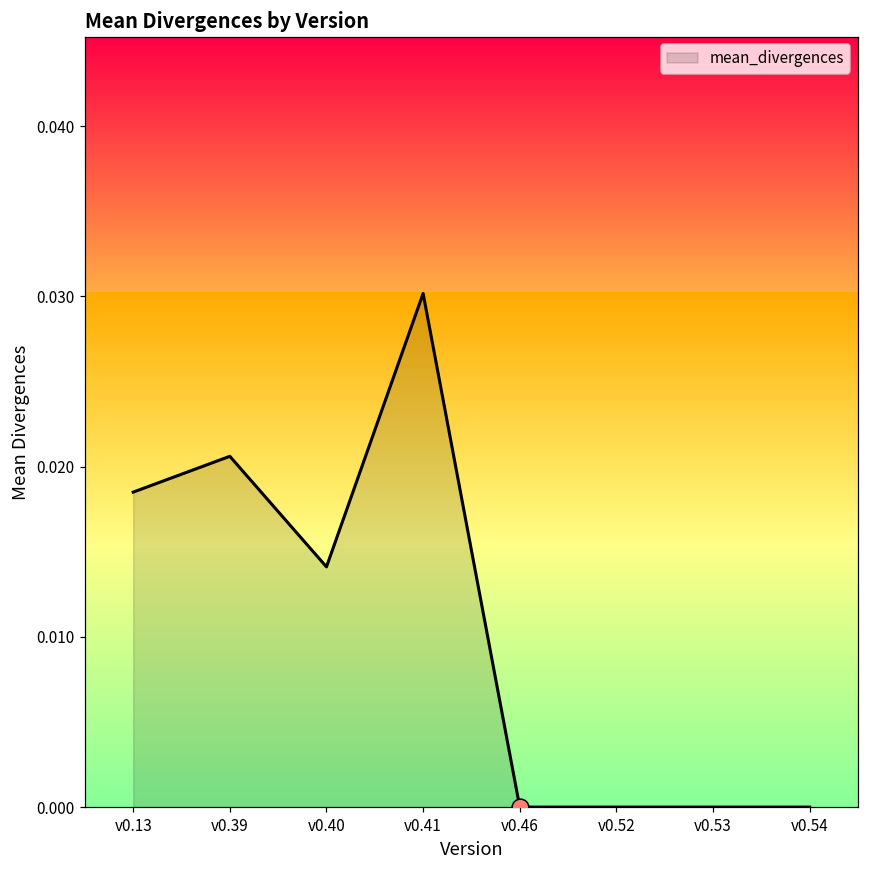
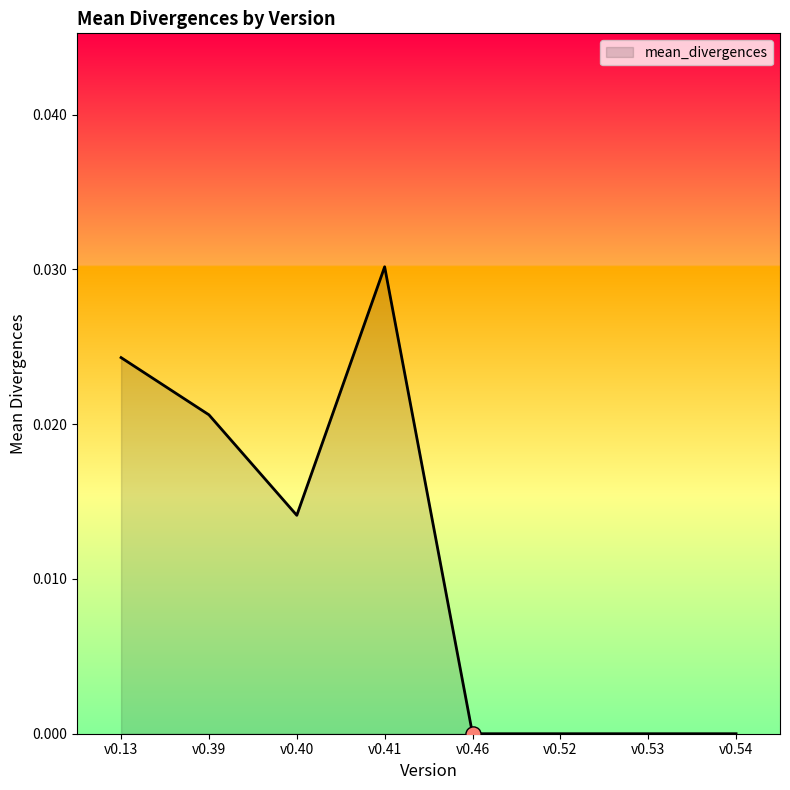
mean_divergences, v0.13: 0.0185 -> 0.0243
